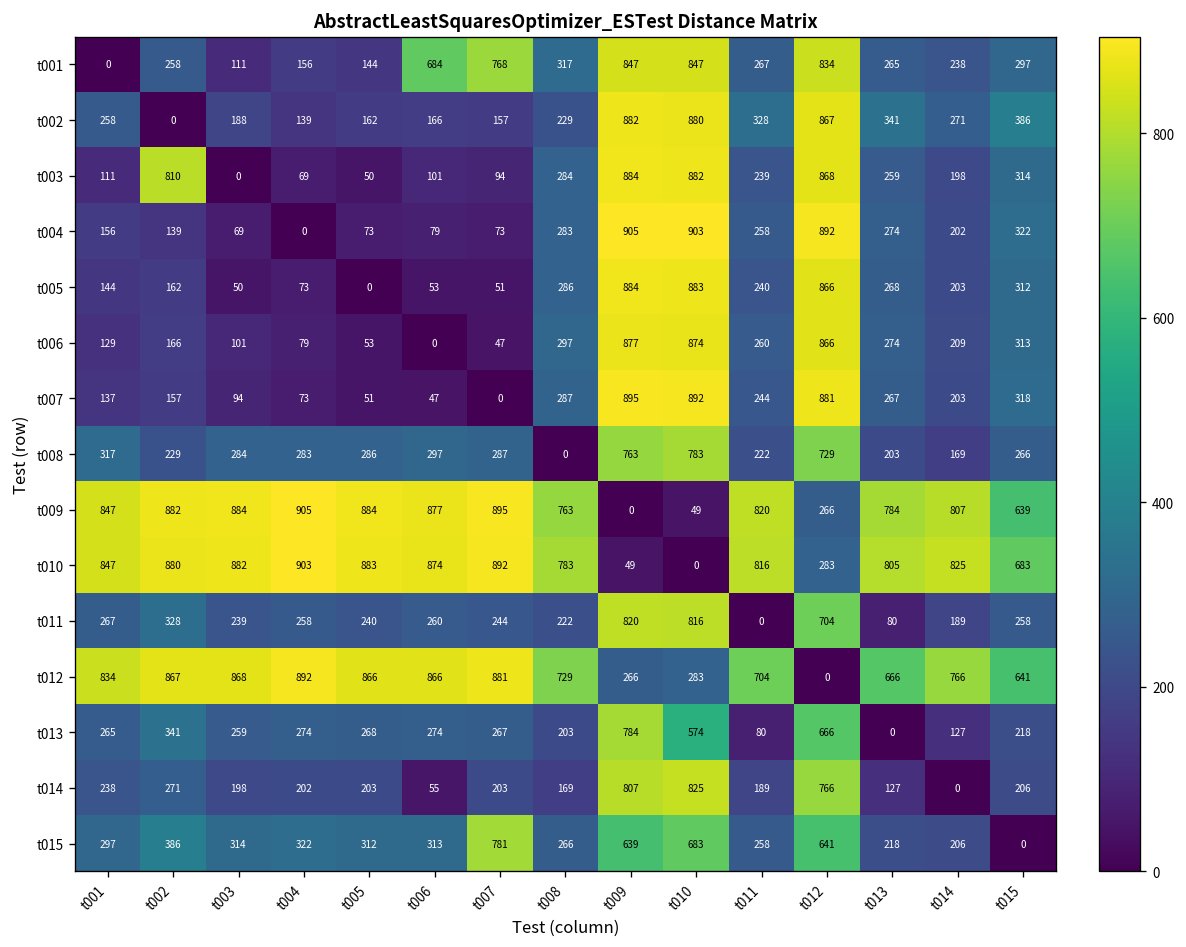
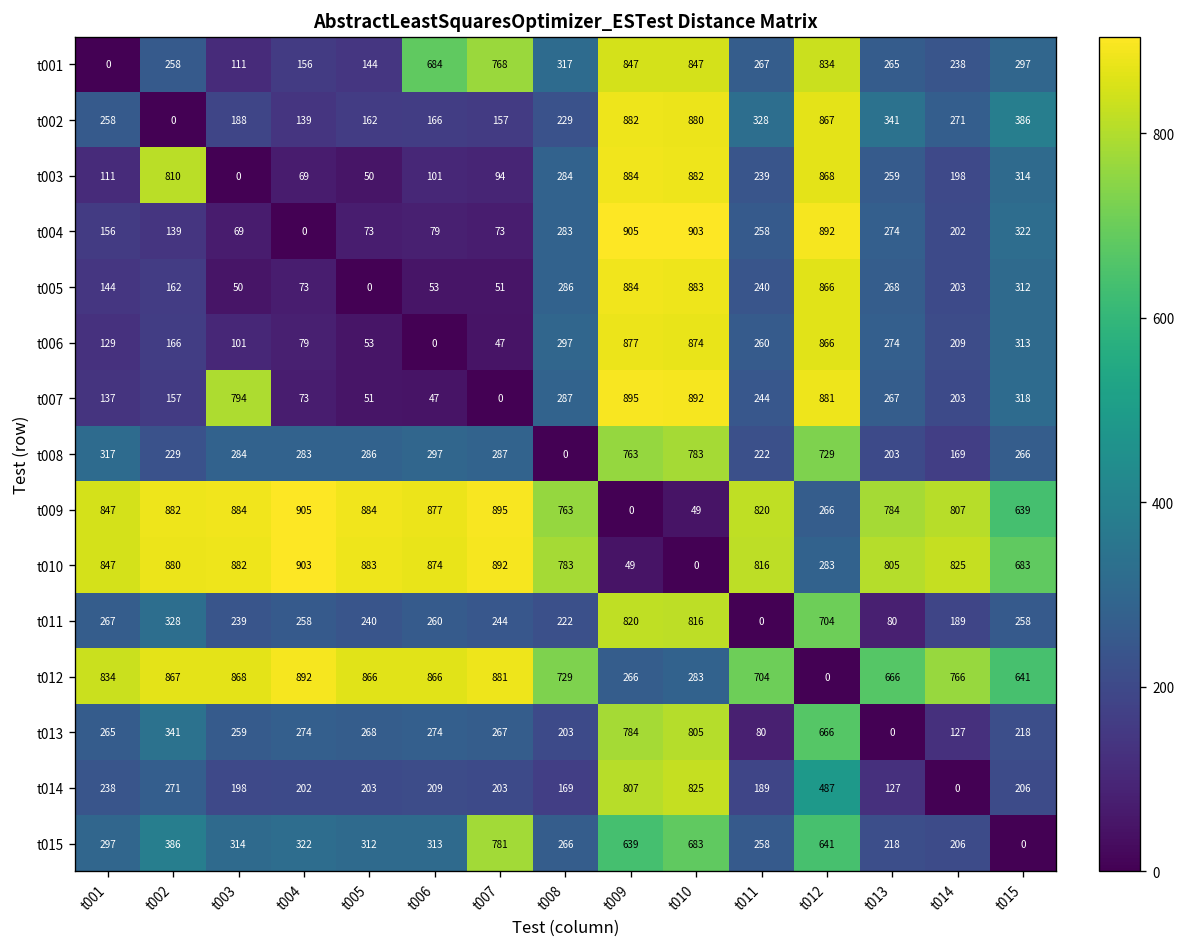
t007, t003: 94 -> 794
t013, t010: 574 -> 805
t014, t006: 55 -> 209
t014, t012: 766 -> 487
